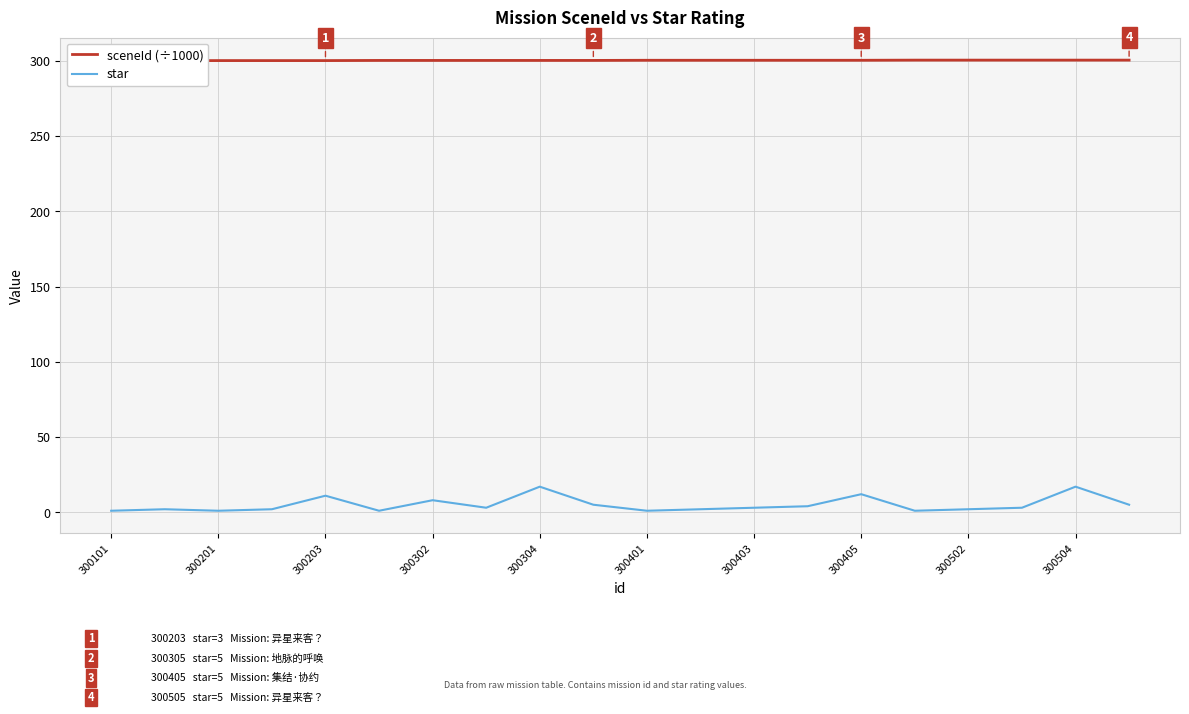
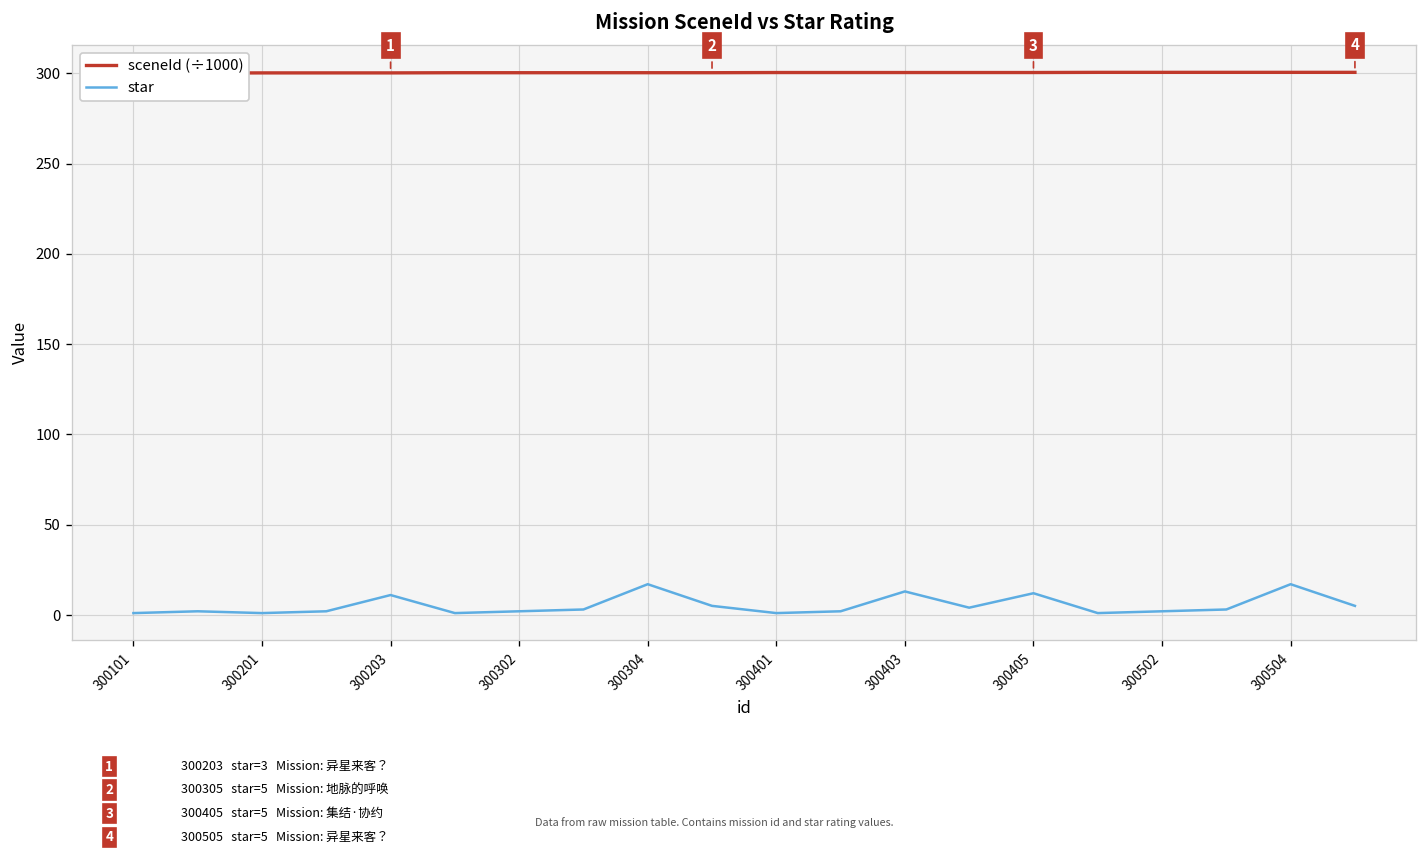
star, 300302: 8 -> 2
star, 300403: 3 -> 13
